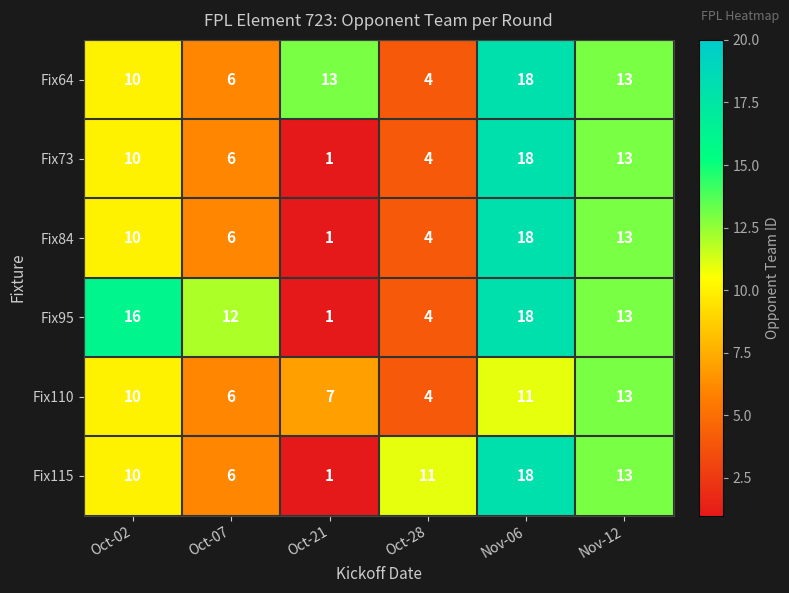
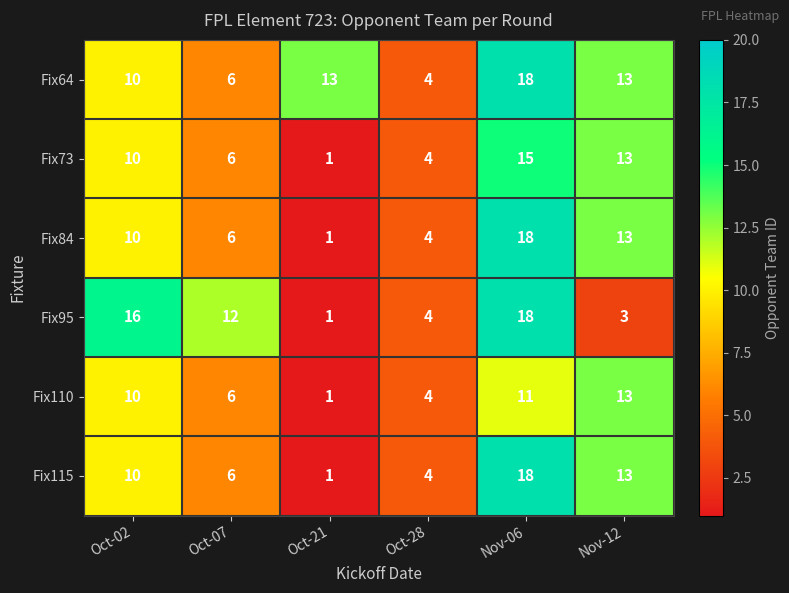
Fix73, Nov-06: 18 -> 15
Fix95, Nov-12: 13 -> 3
Fix110, Oct-21: 7 -> 1
Fix115, Oct-28: 11 -> 4
